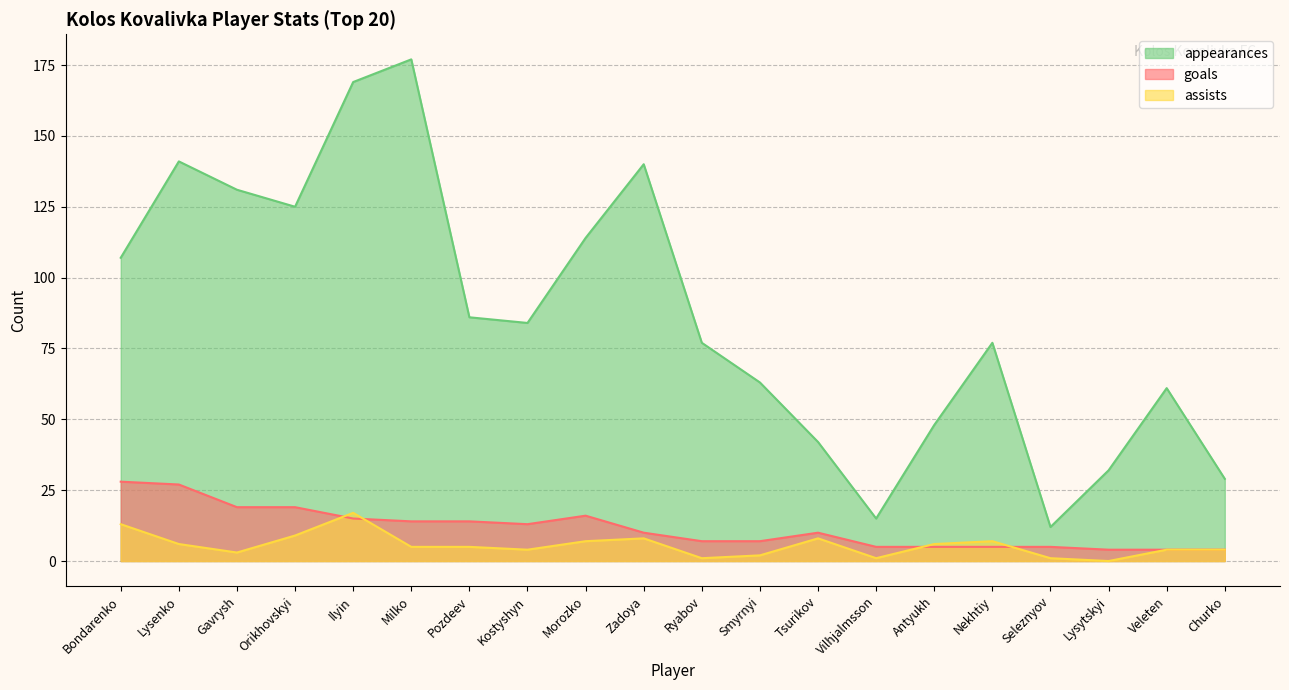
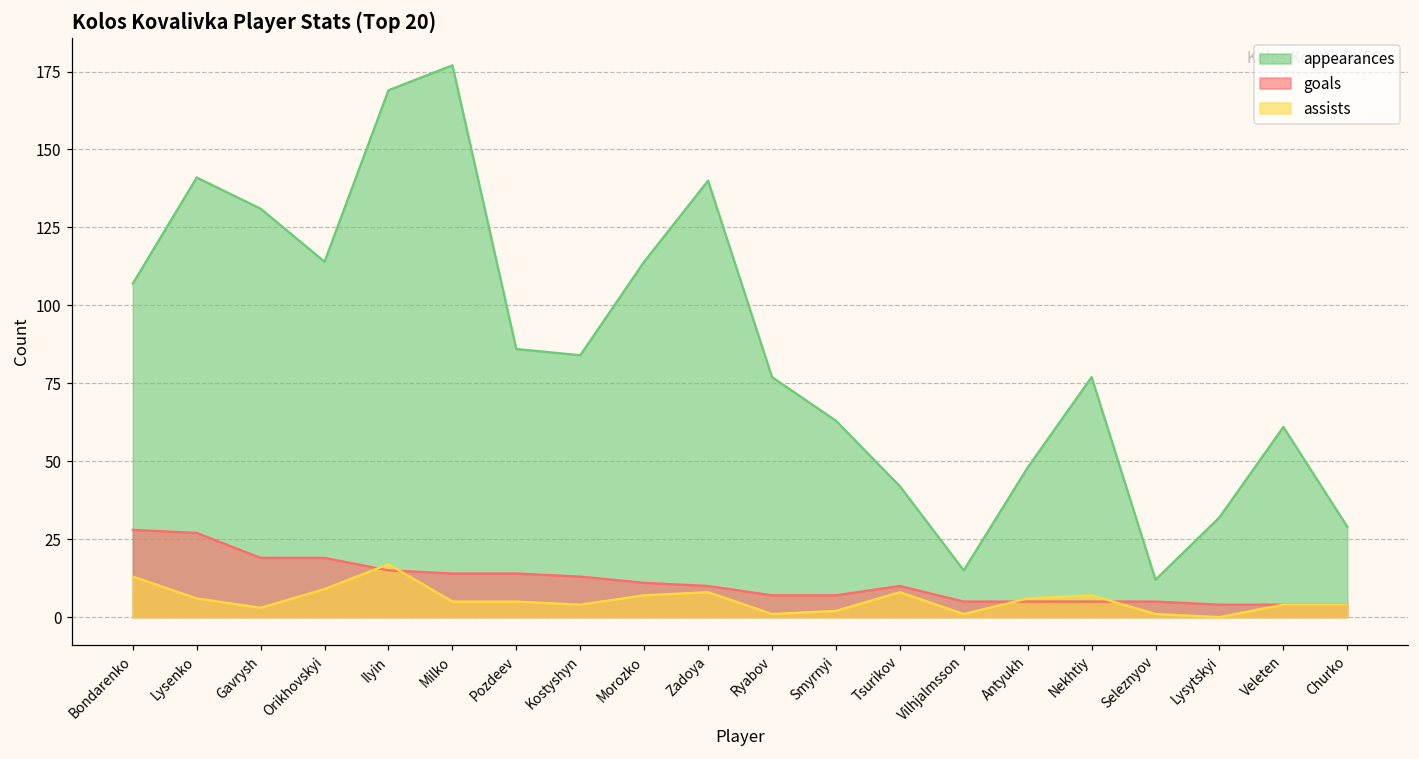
appearances, Orikhovskyi: 125 -> 114
goals, Morozko: 16 -> 11
